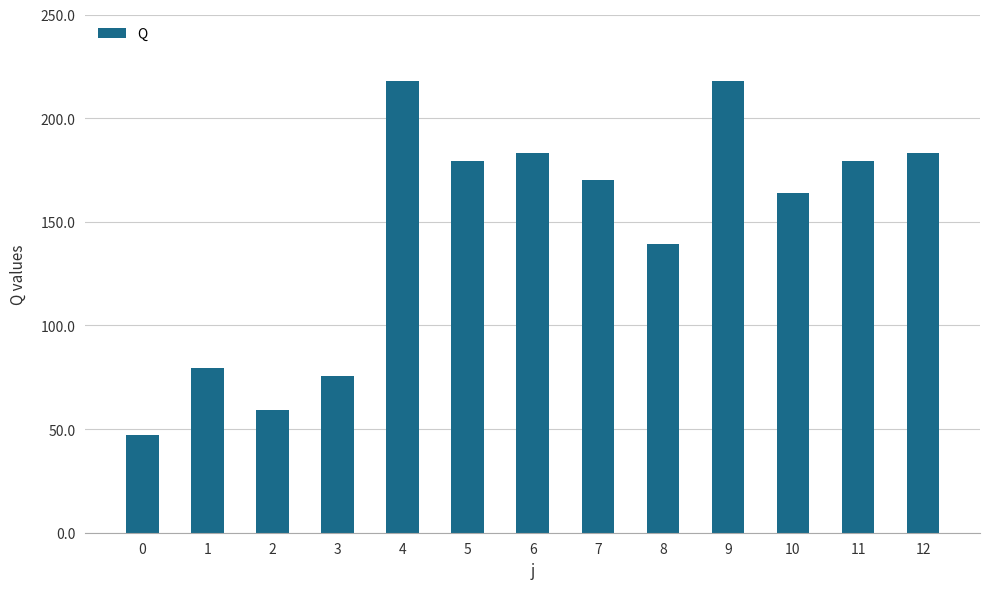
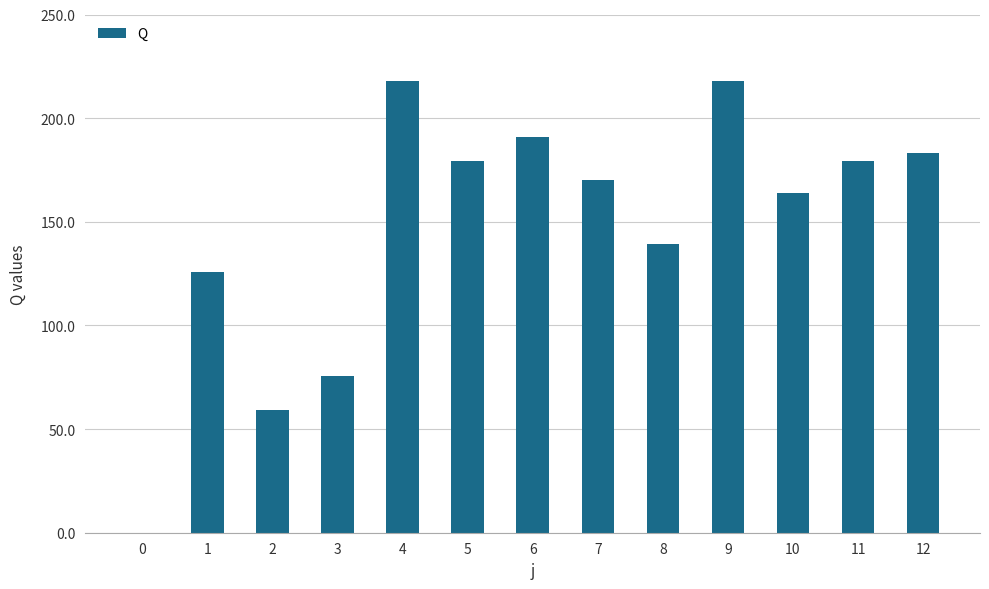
0: 47 -> 0
1: 80 -> 126
6: 183 -> 191
